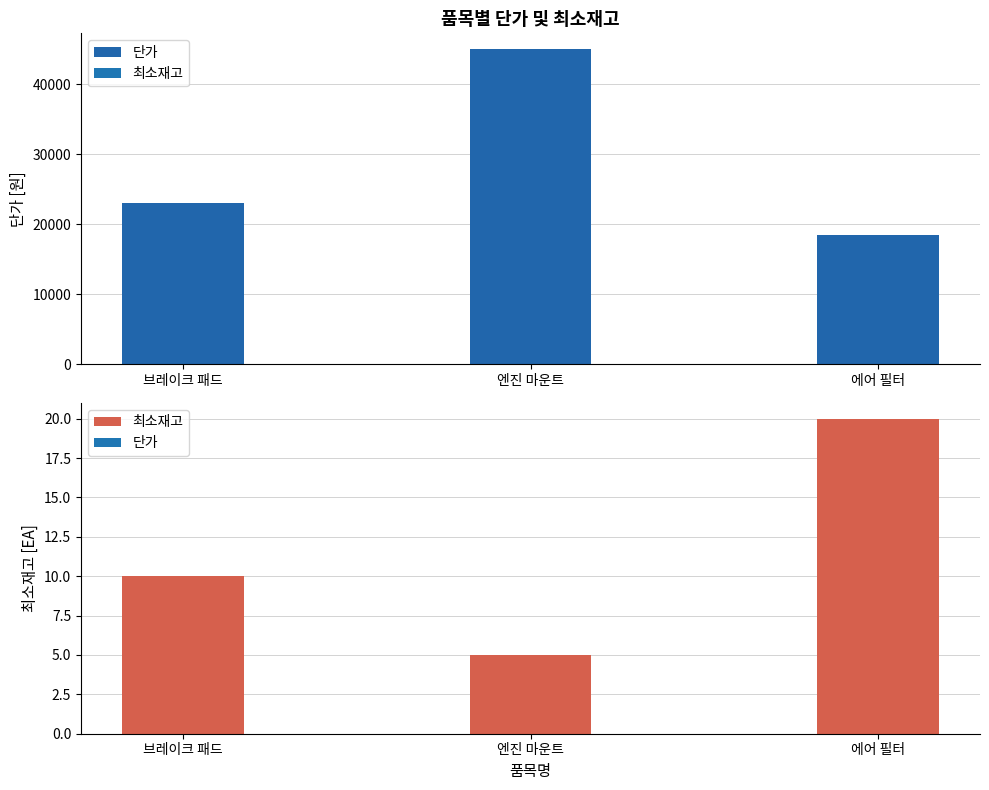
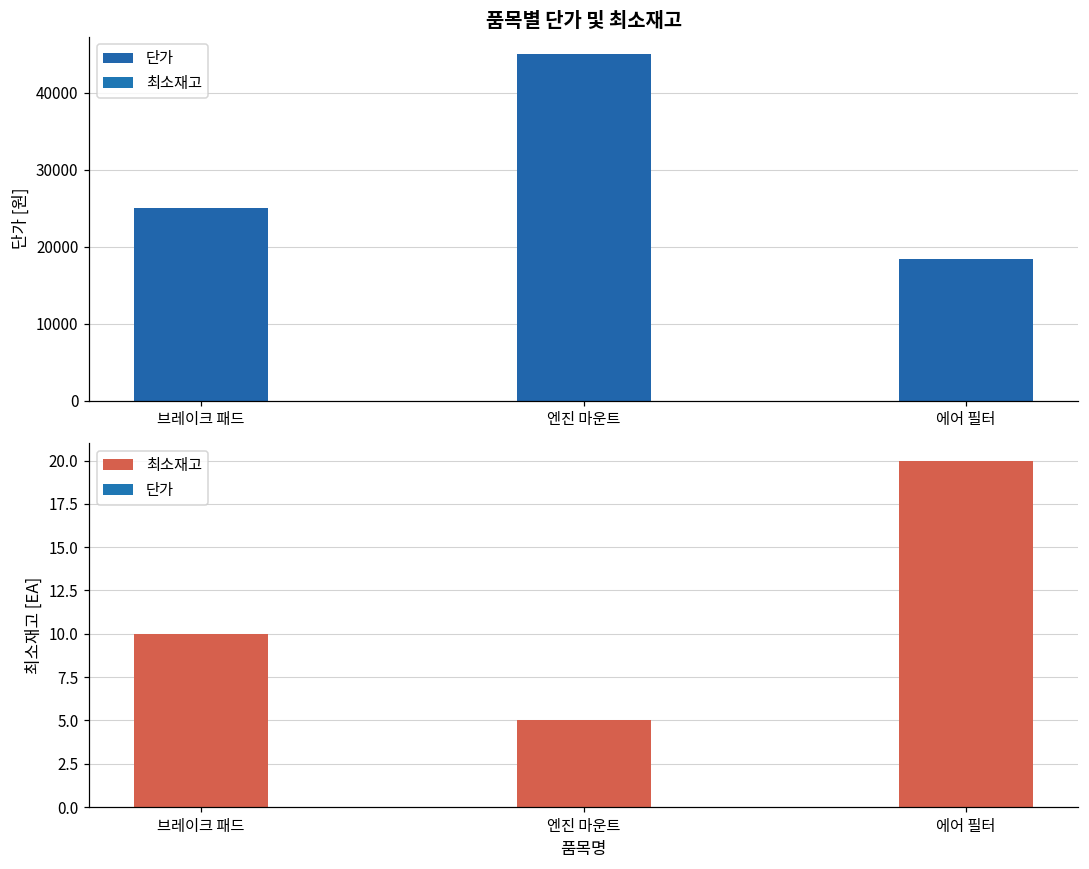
품목별 단가 및 최소재고, 브레이크 패드: 23000 -> 25000
